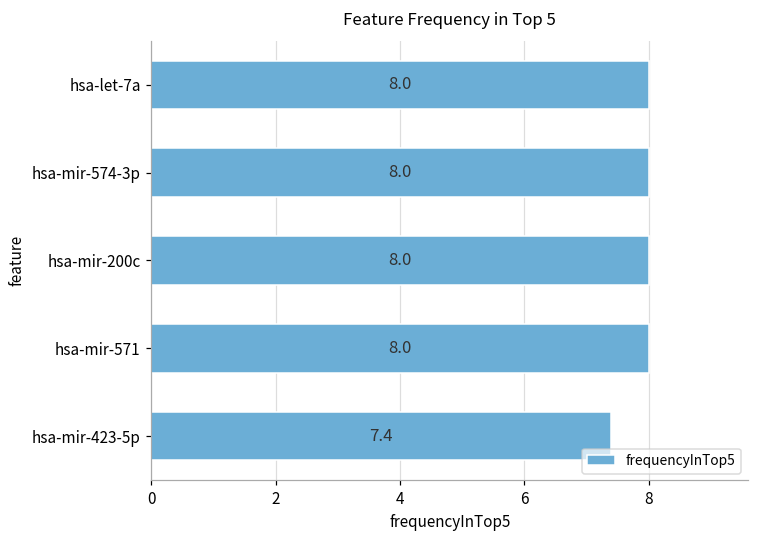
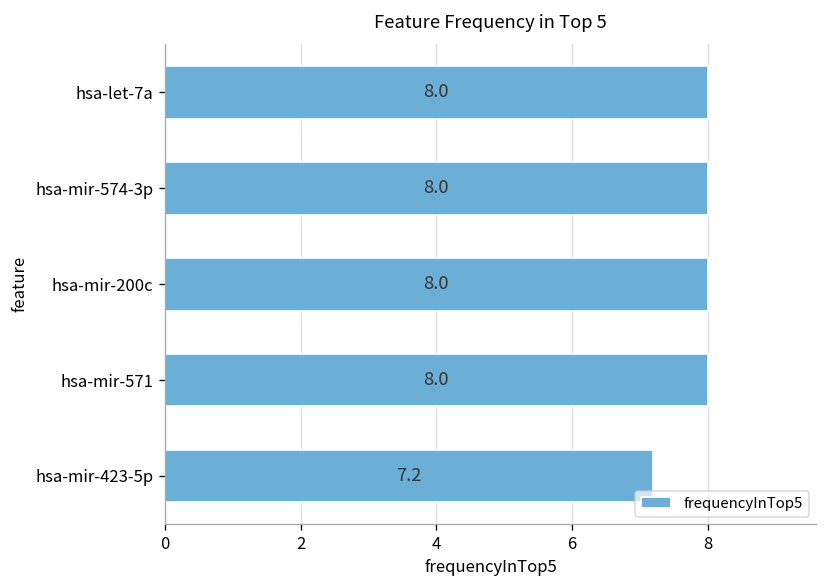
hsa-mir-423-5p: 7.4 -> 7.2
